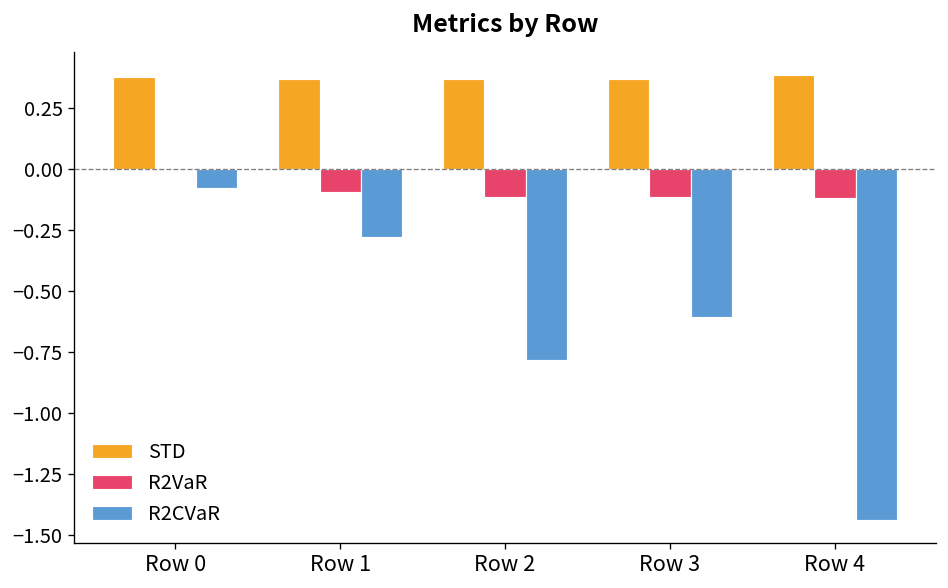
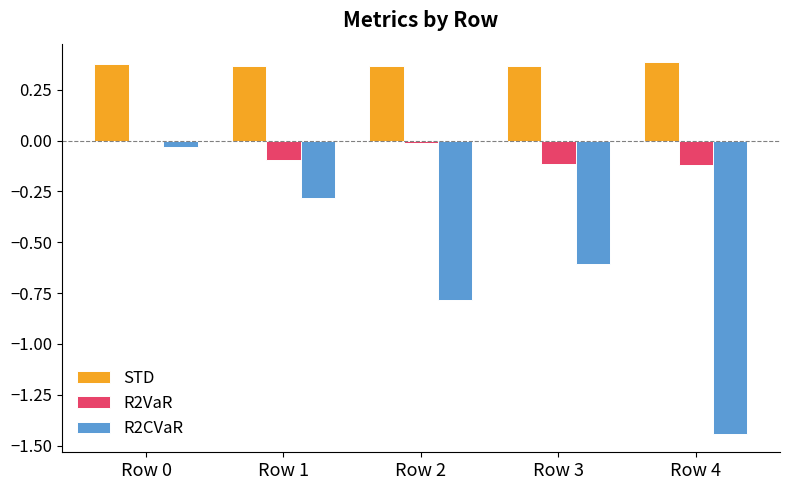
R2CVaR, Row 0: -0.08 -> -0.03
R2VaR, Row 2: -0.12 -> -0.01
